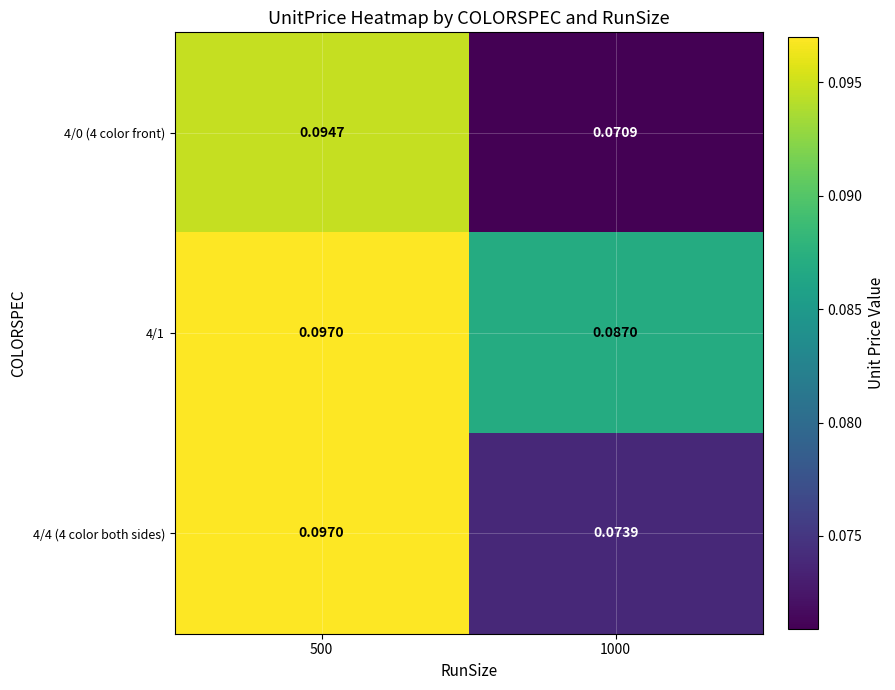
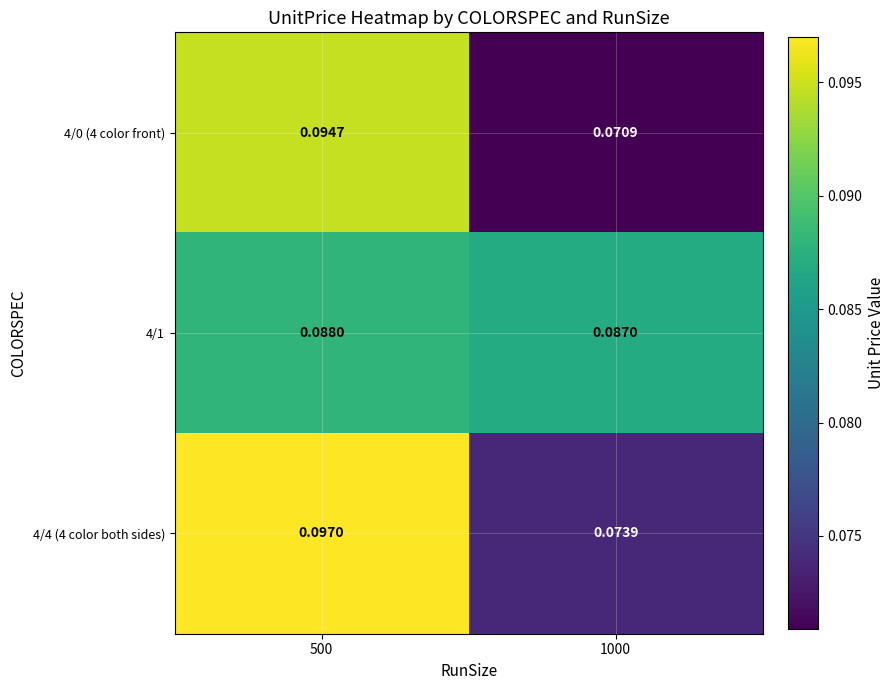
4/1, 500: 0.0970 -> 0.0880
